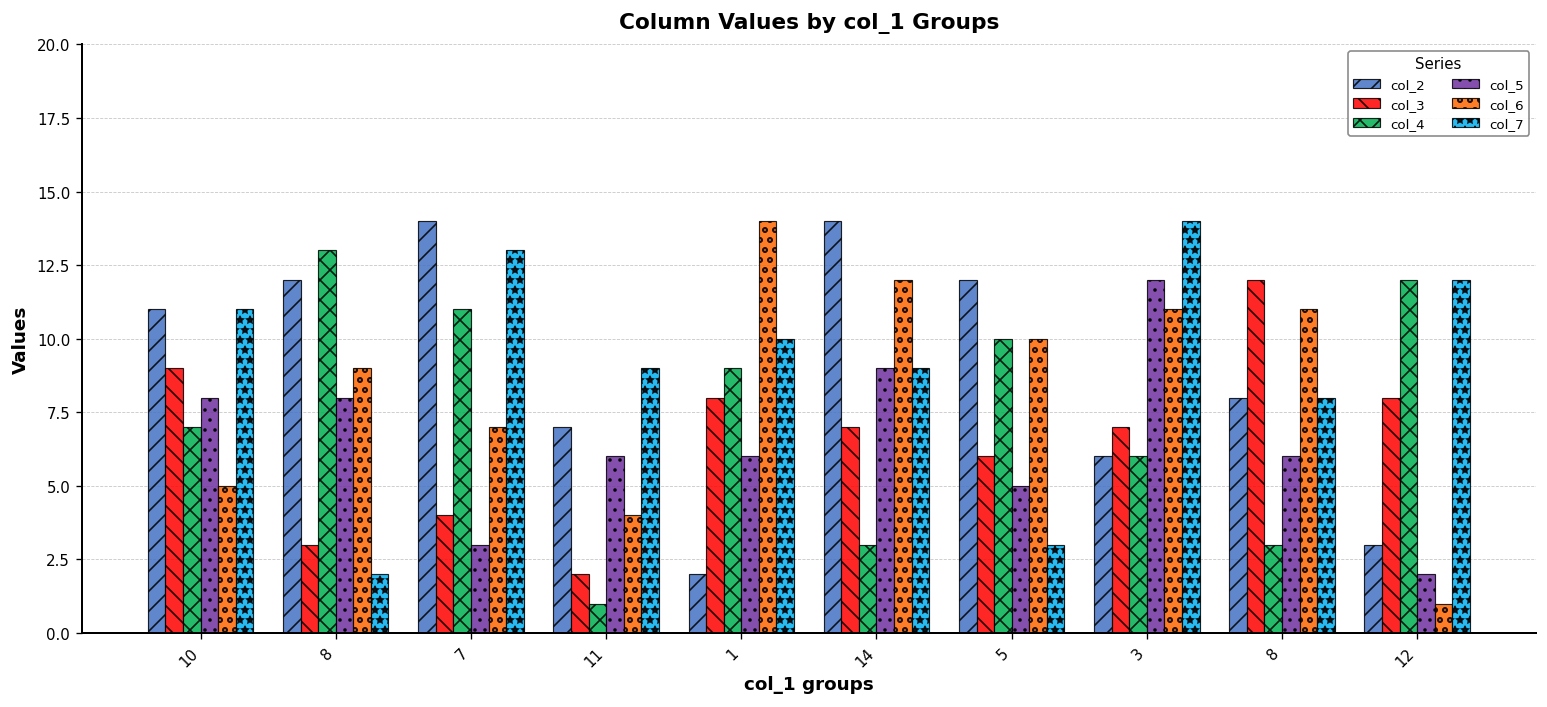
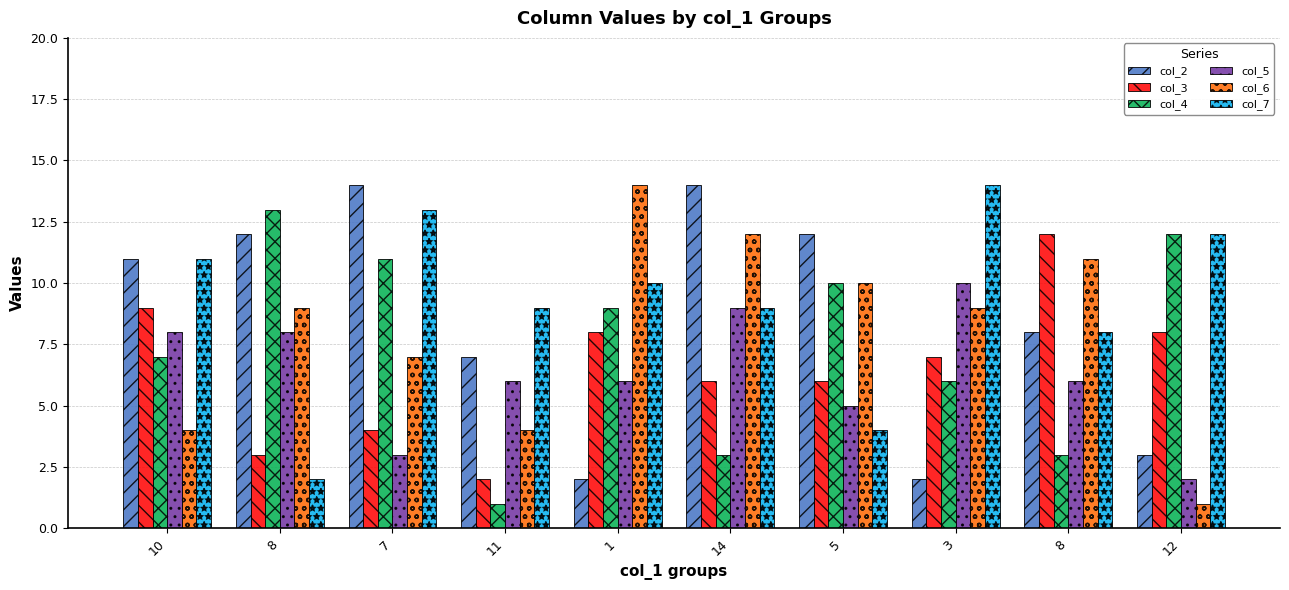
col_6, 10: 5 -> 4
col_3, 14: 7 -> 6
col_7, 5: 3 -> 4
col_2, 3: 6 -> 2
col_5, 3: 12 -> 10
col_6, 3: 11 -> 9
